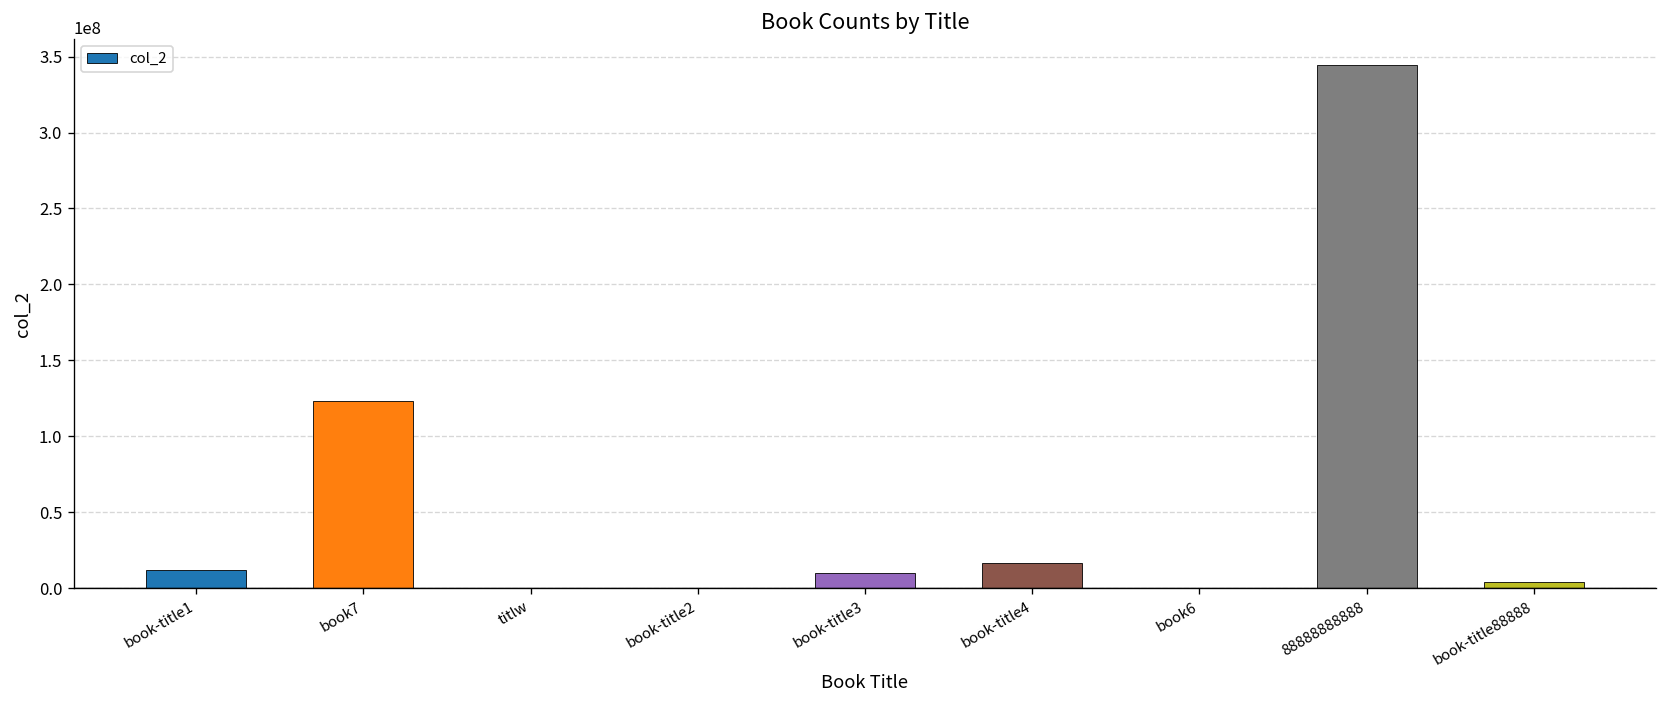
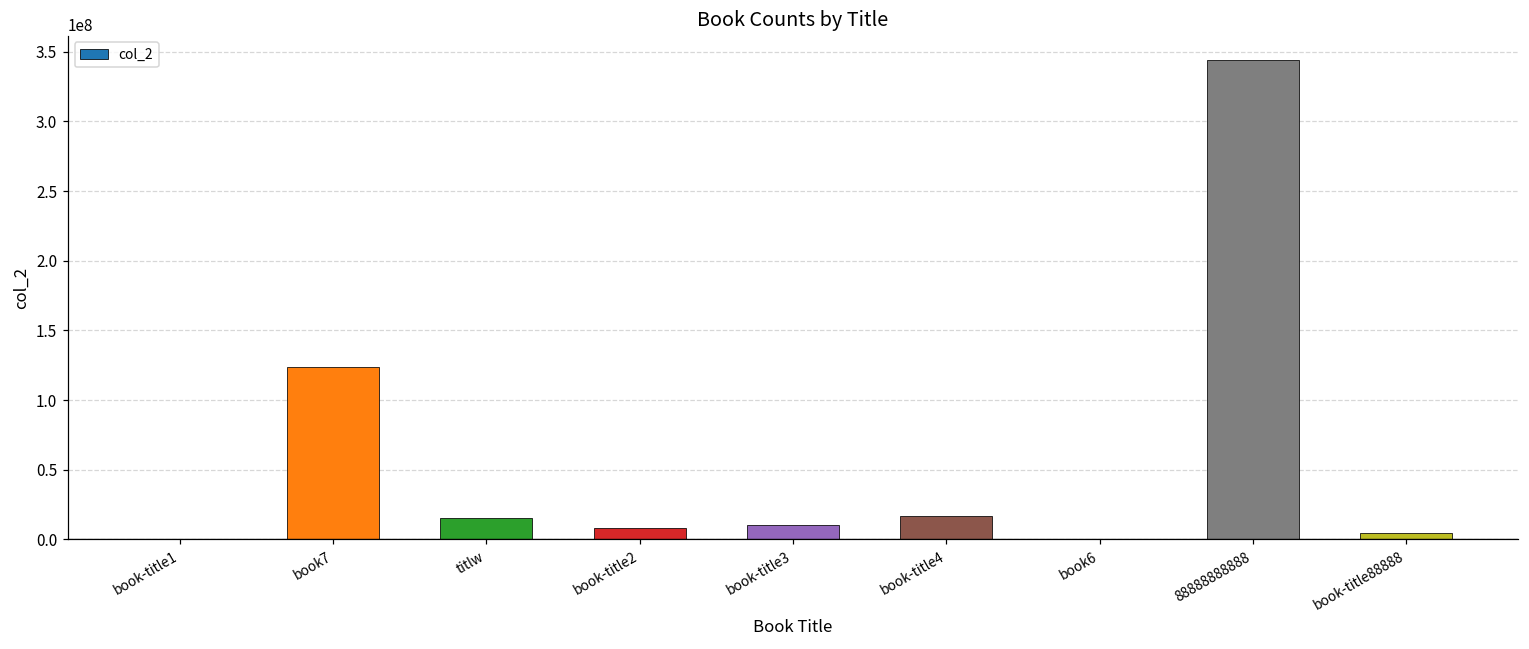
book-title1: 12000000 -> 0
titlw: 0 -> 15000000
book-title2: 0 -> 8000000
